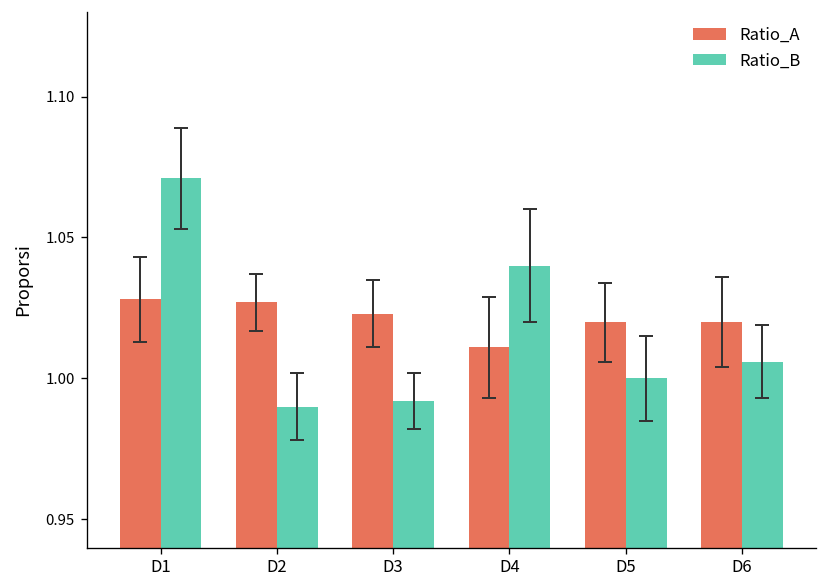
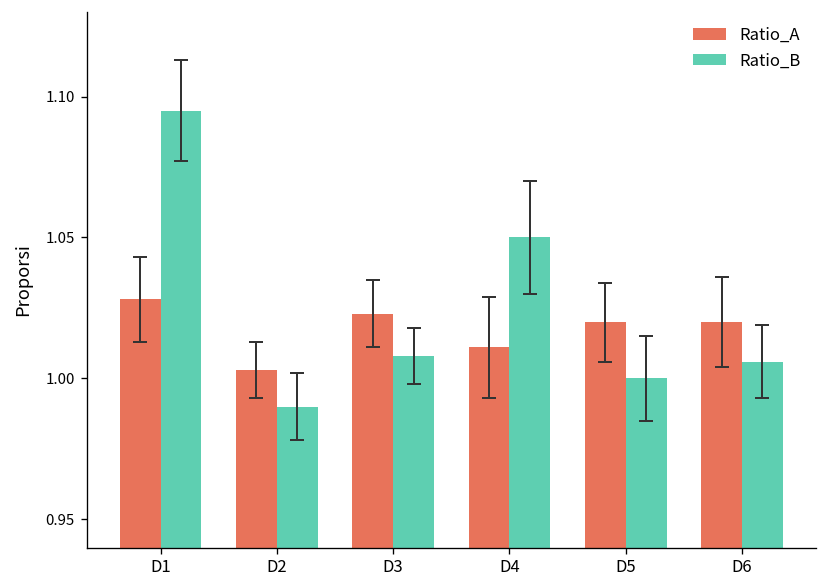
Ratio_B, D1: 1.071 -> 1.095
Ratio_A, D2: 1.027 -> 1.003
Ratio_B, D3: 0.992 -> 1.008
Ratio_B, D4: 1.04 -> 1.05
